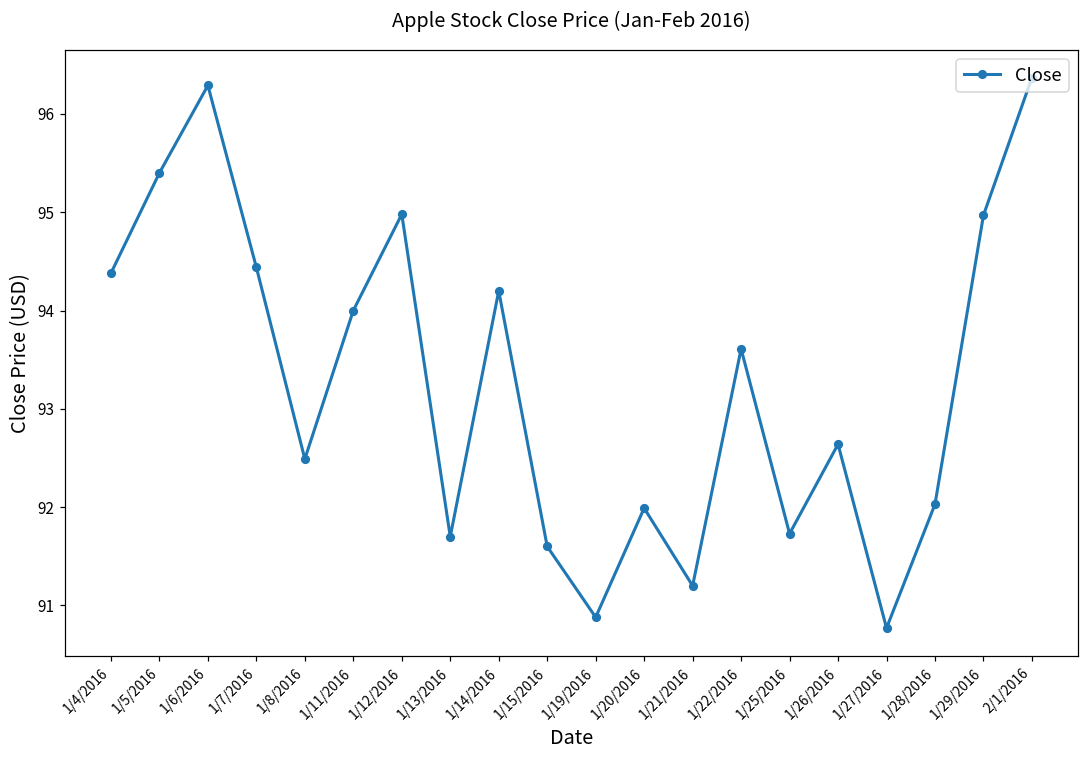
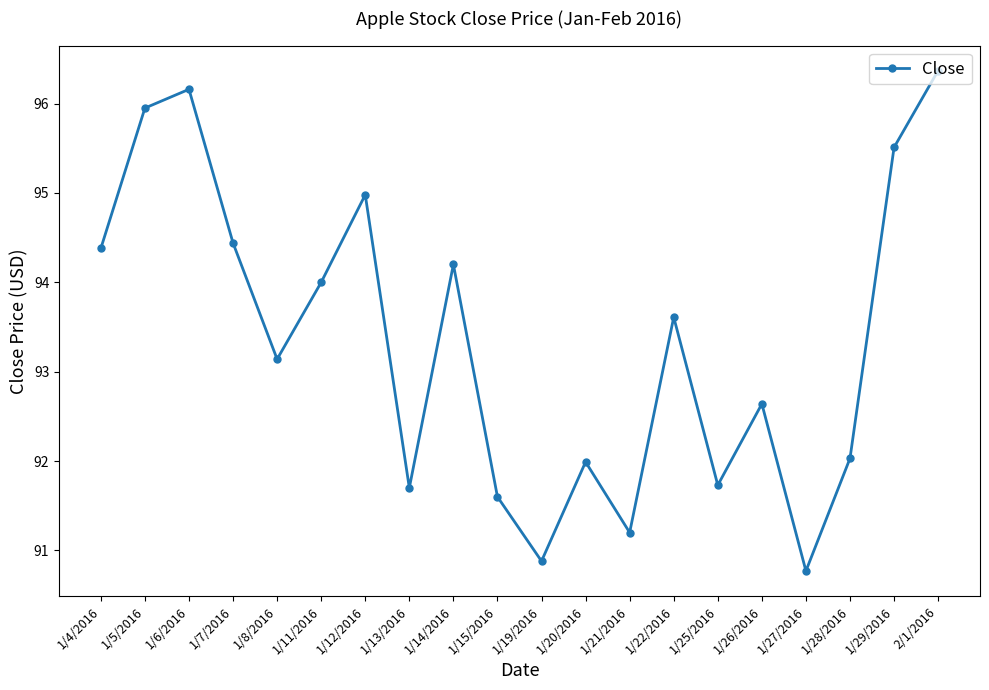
1/5/2016: 95.4 -> 96.0
1/6/2016: 96.3 -> 96.2
1/8/2016: 92.5 -> 93.1
1/29/2016: 95.0 -> 95.5
